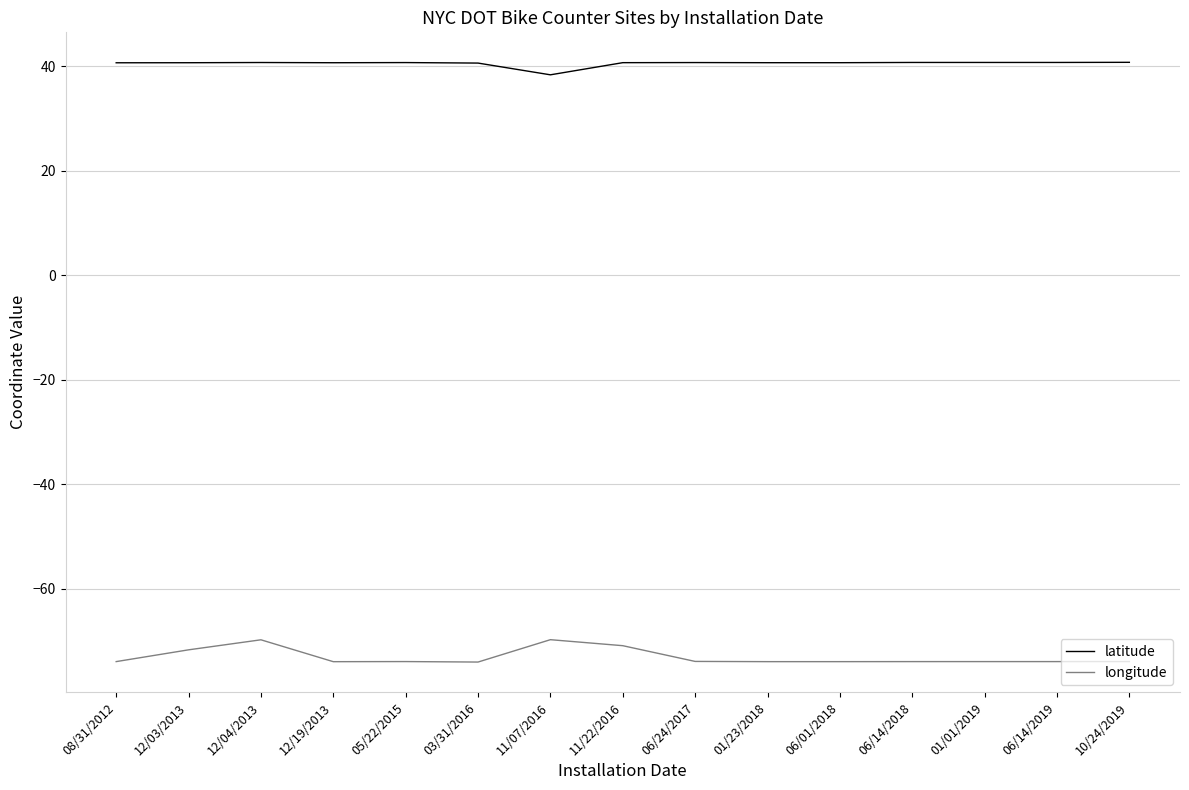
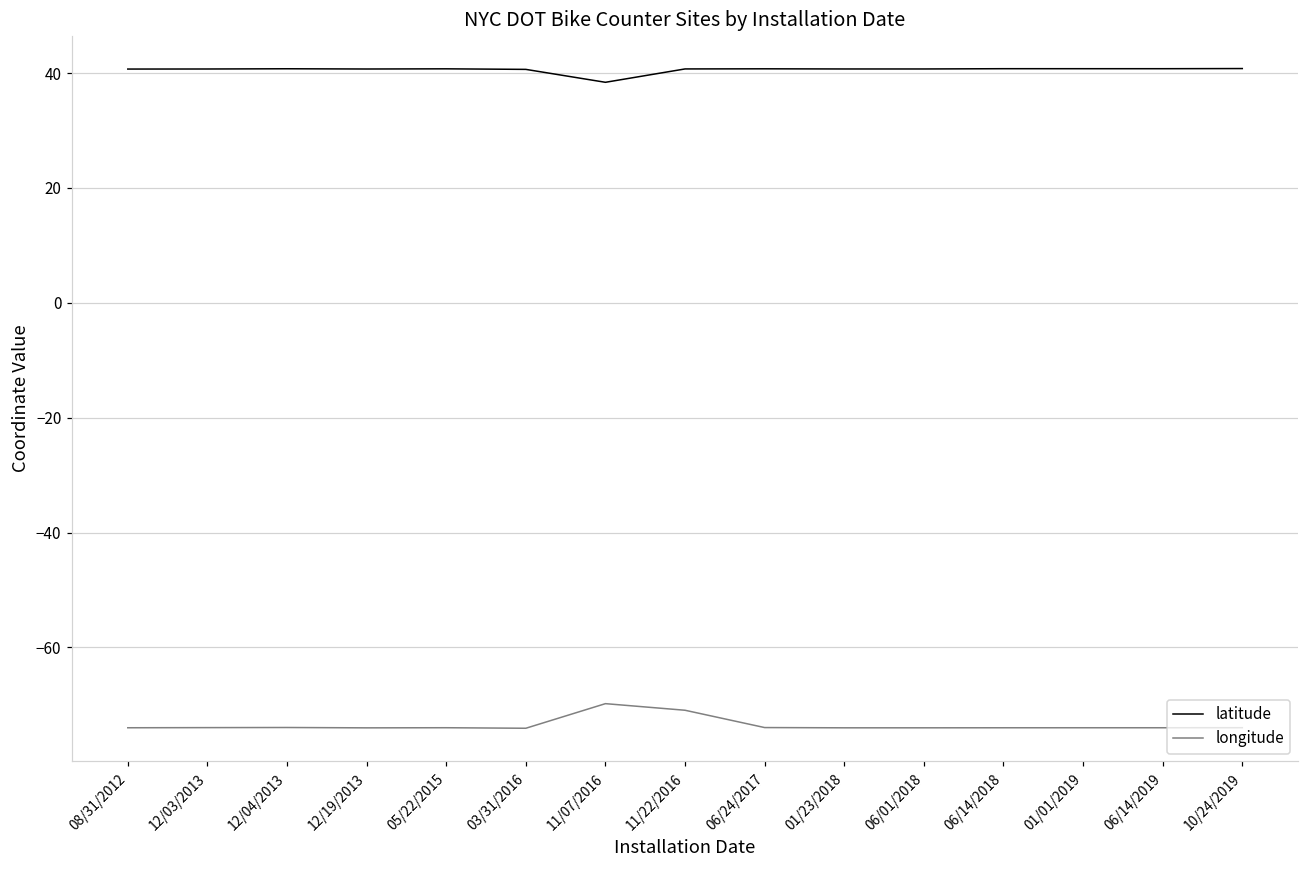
longitude, 12/03/2013: -72 -> -74
longitude, 12/04/2013: -70 -> -74
